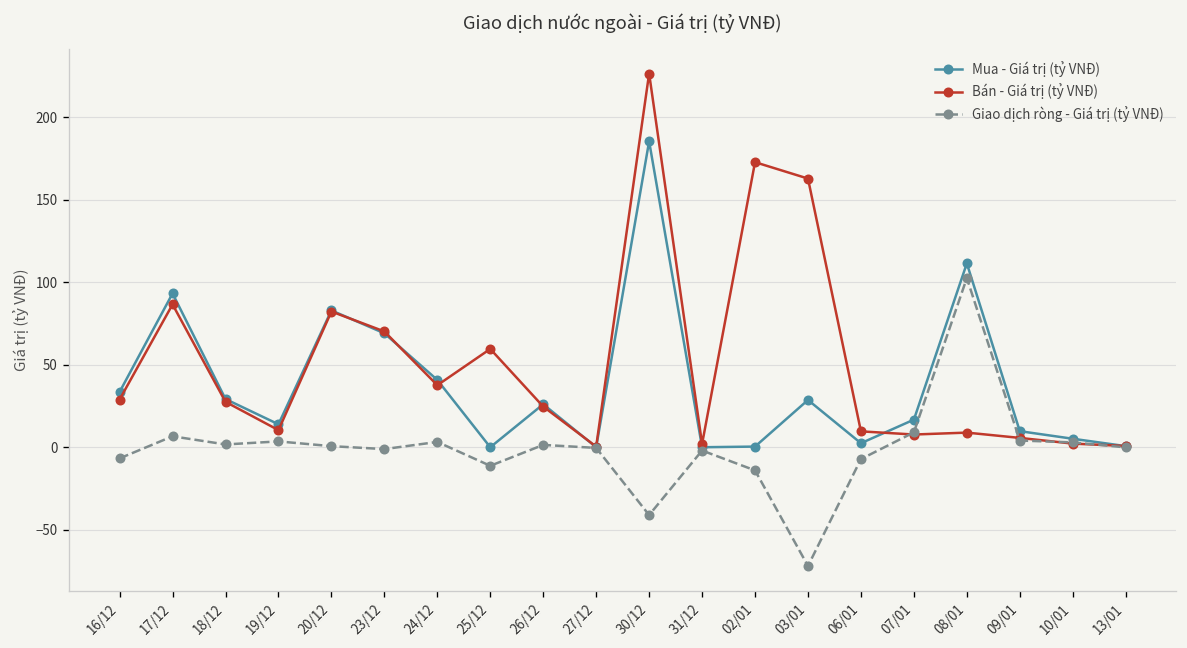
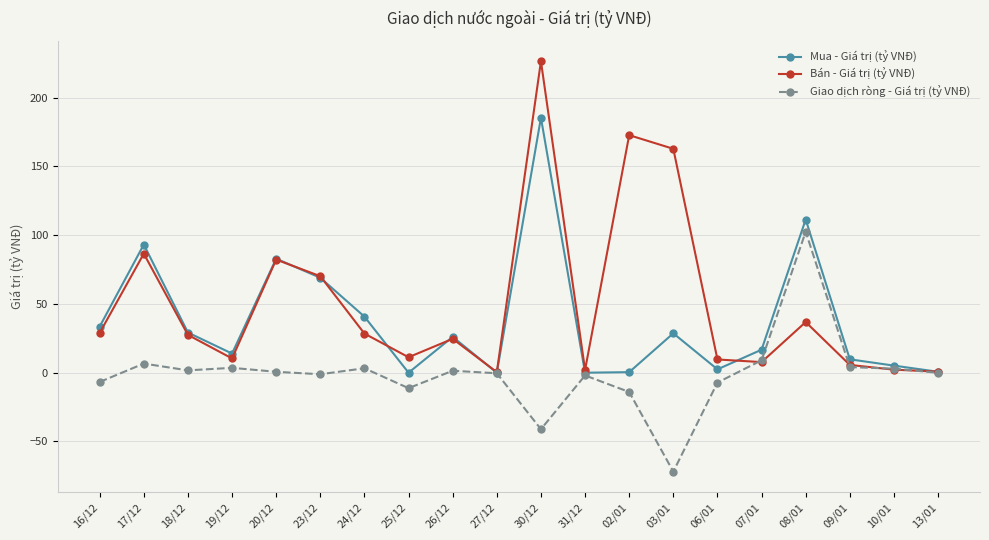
Bán - Giá trị (tỷ VNĐ), 24/12: 38 -> 28
Bán - Giá trị (tỷ VNĐ), 25/12: 60 -> 11
Bán - Giá trị (tỷ VNĐ), 08/01: 9 -> 37
